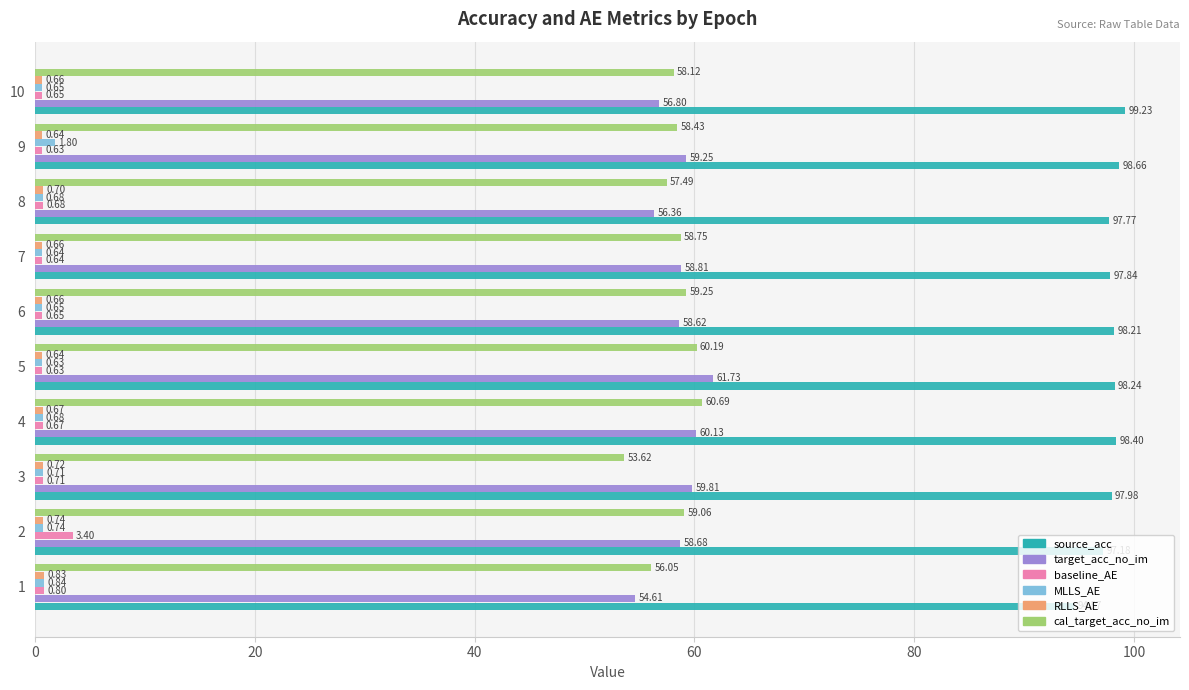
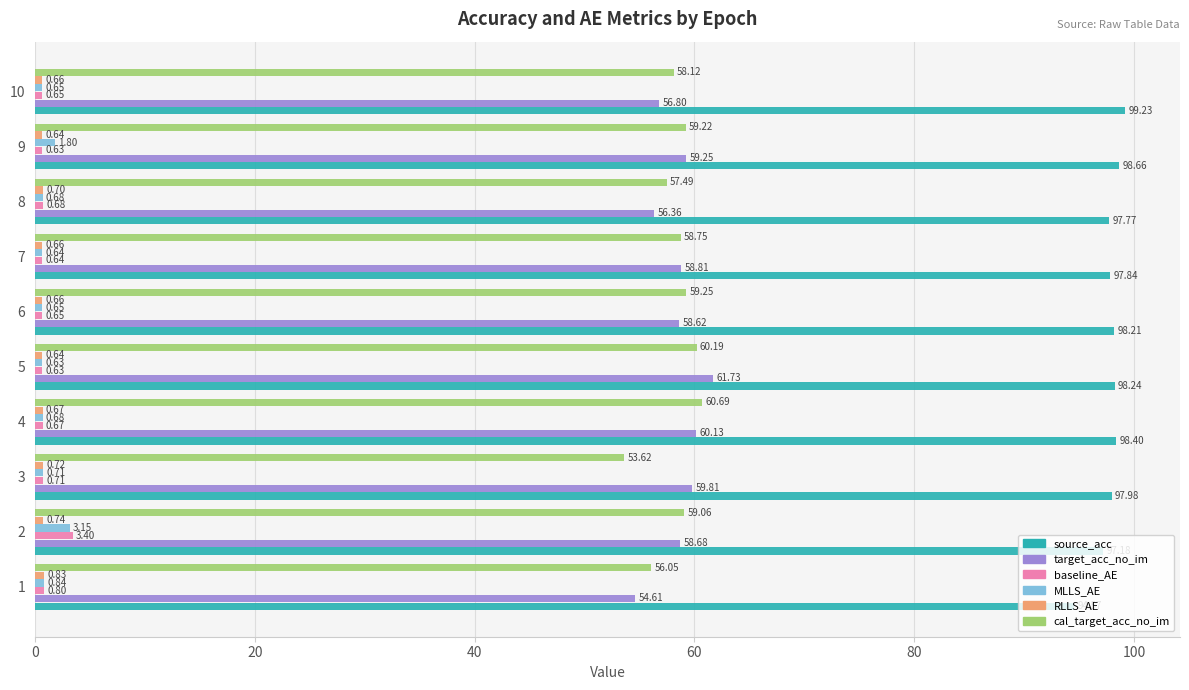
cal_target_acc_no_im, 9: 58.43 -> 59.22
MLLS_AE, 2: 0.74 -> 3.15
